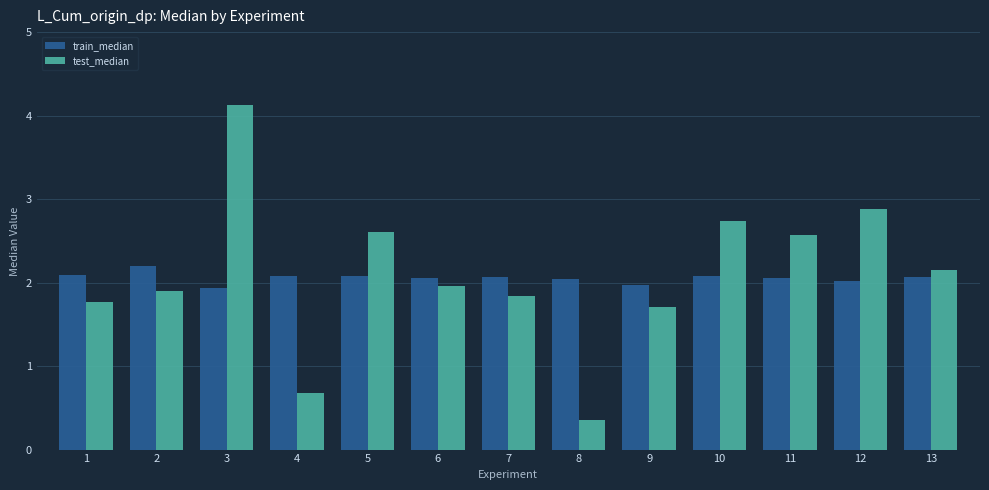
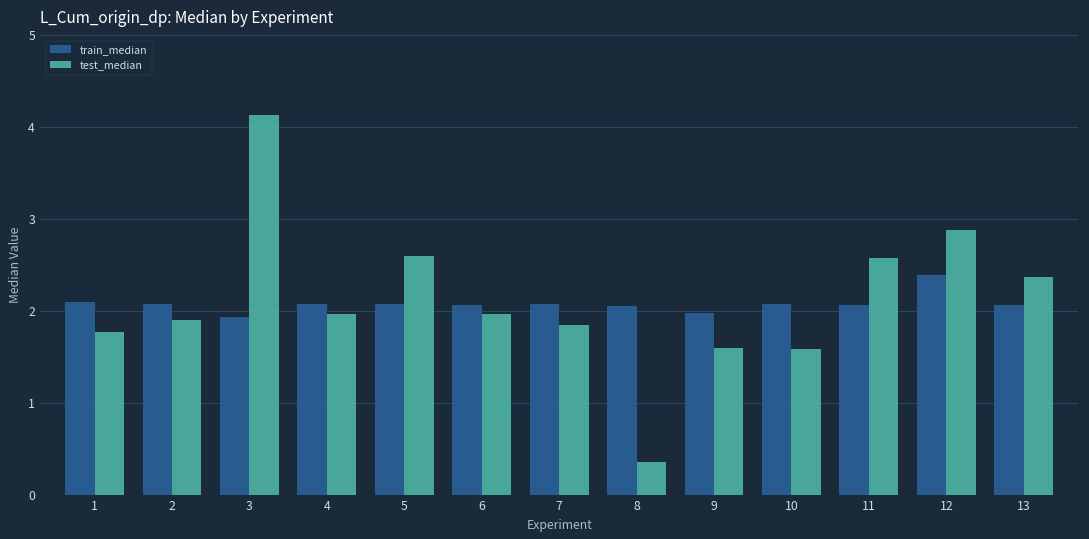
train_median, 2: 2.2 -> 2.1
test_median, 4: 0.7 -> 2.0
test_median, 9: 1.7 -> 1.6
test_median, 10: 2.7 -> 1.6
train_median, 12: 2.0 -> 2.4
test_median, 13: 2.1 -> 2.4
